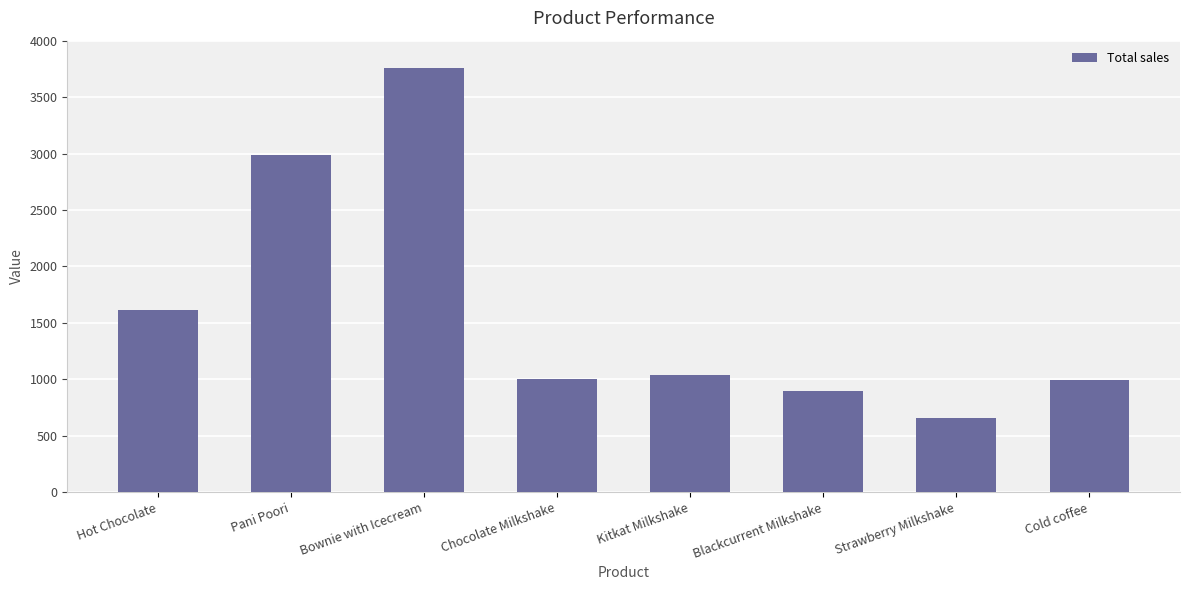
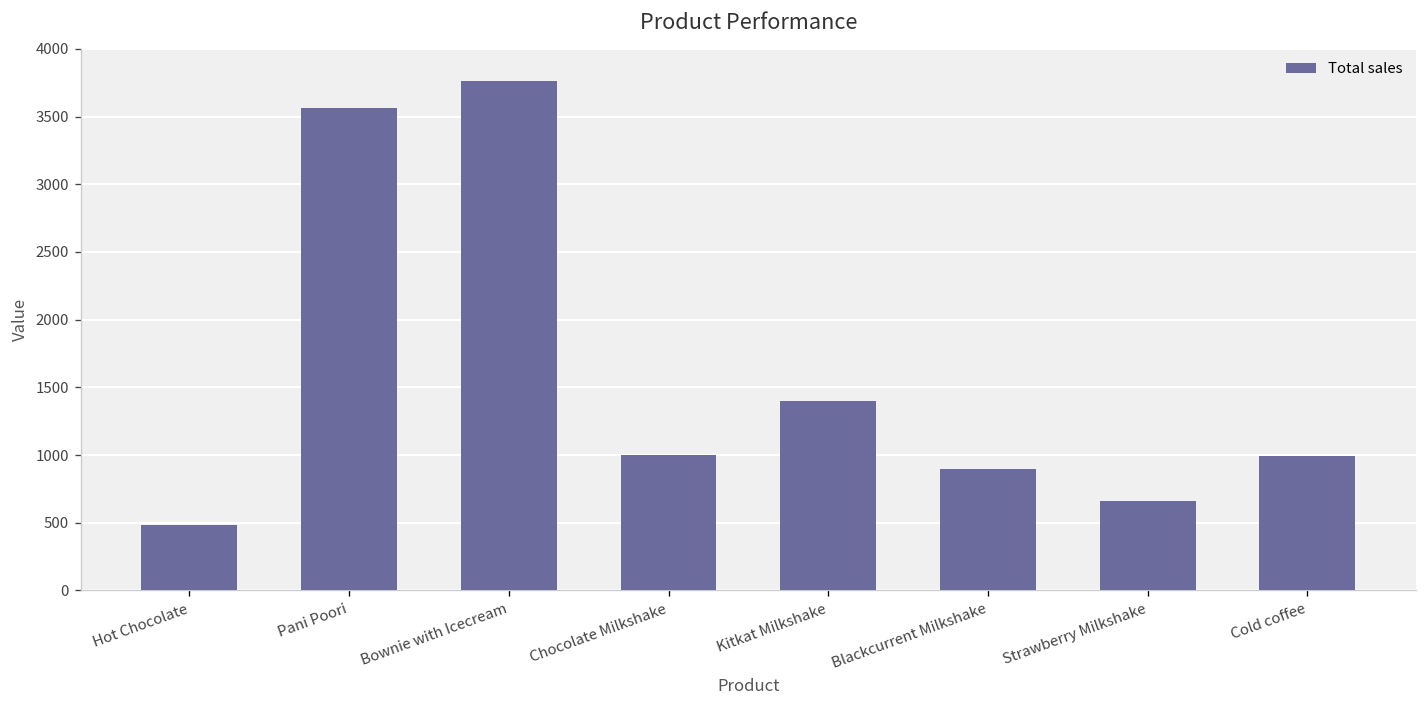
Hot Chocolate: 1610 -> 480
Pani Poori: 2990 -> 3560
Kitkat Milkshake: 1030 -> 1400
